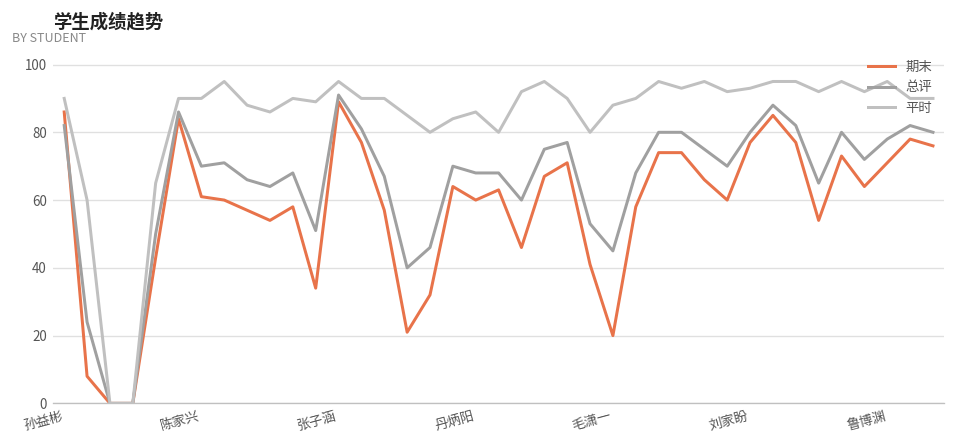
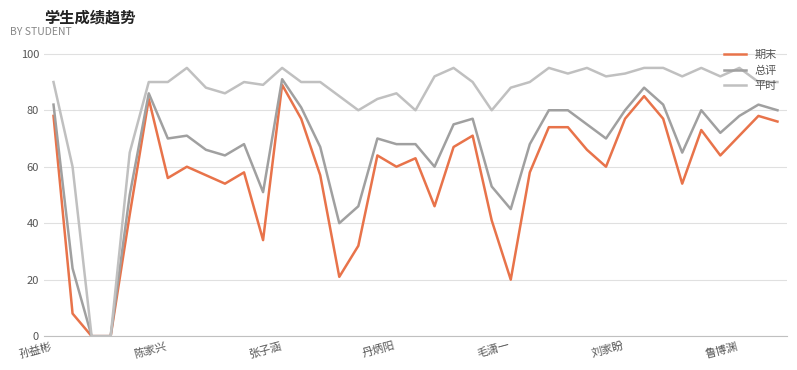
期末, 孙益彬: 86 -> 78
期末, 陈家兴: 61 -> 56
